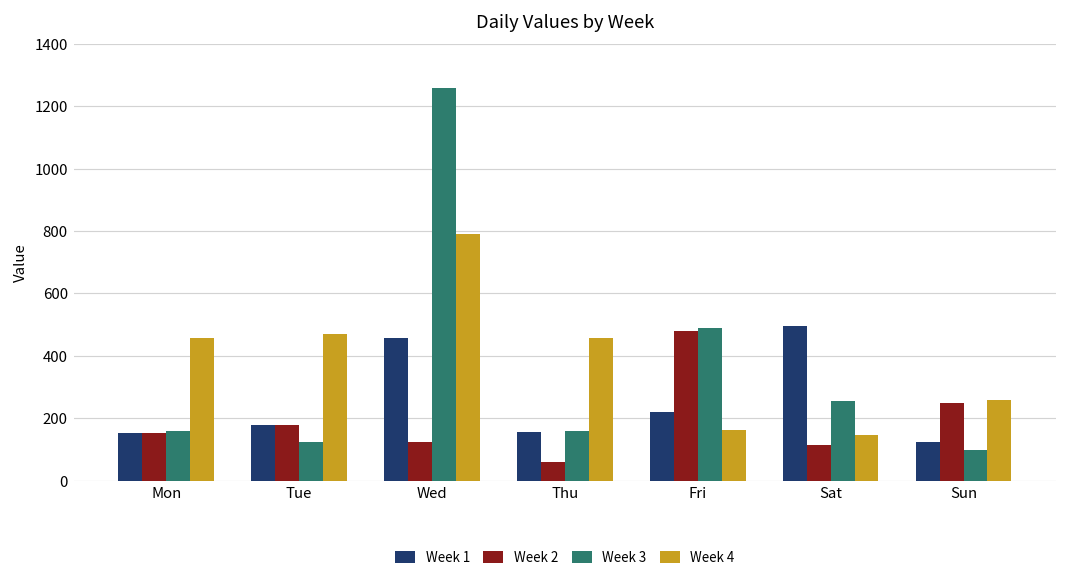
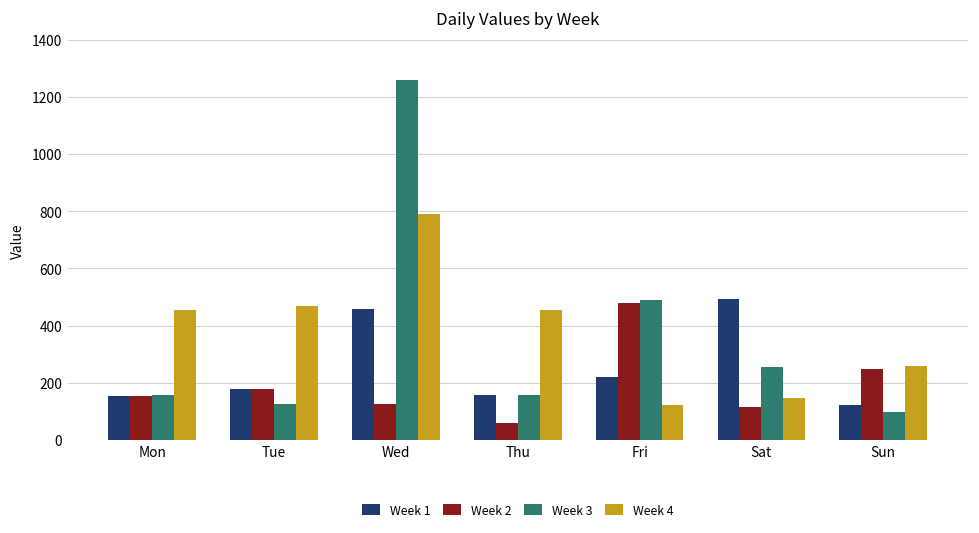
Week 4, Fri: 160 -> 120
